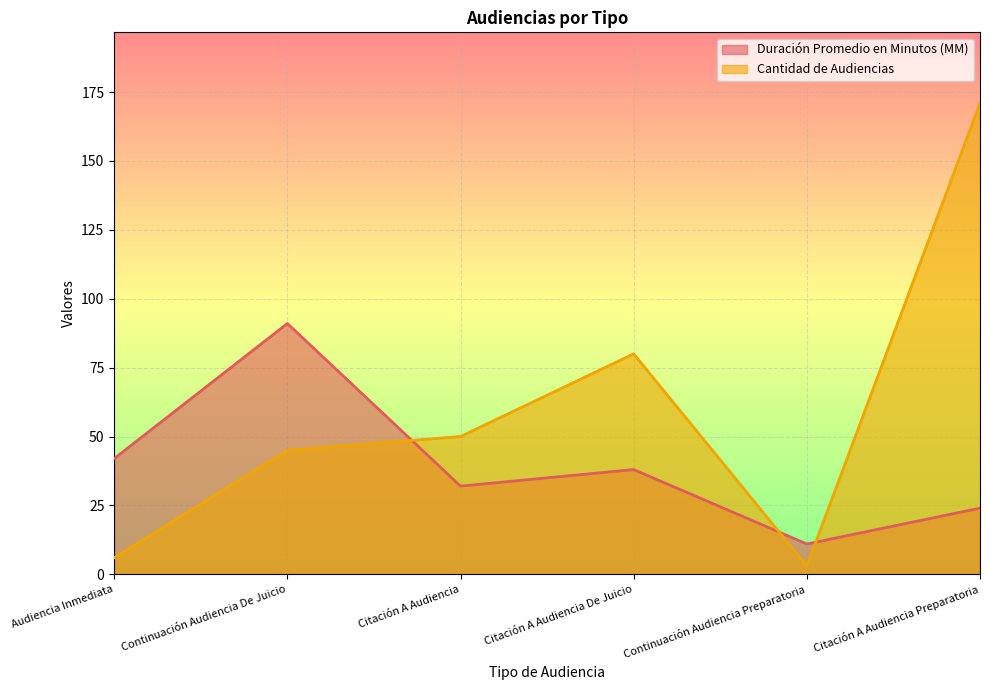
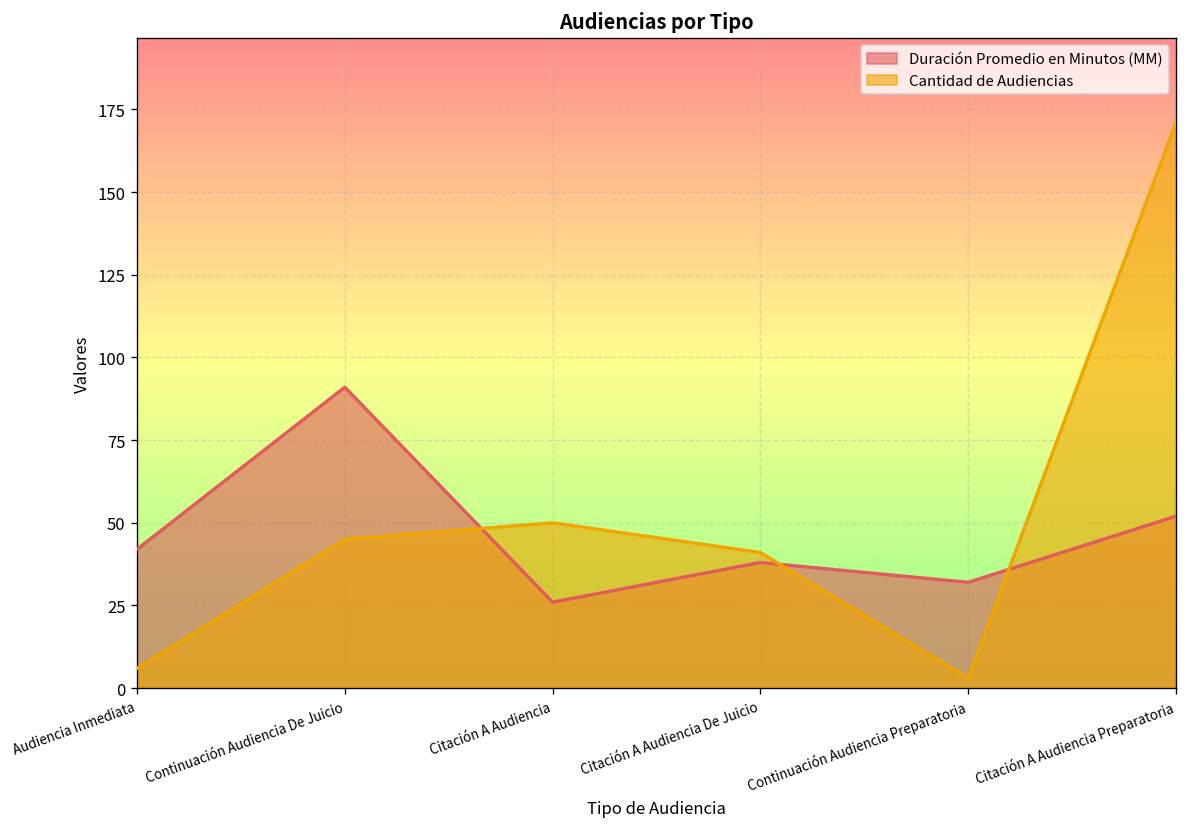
Duración Promedio en Minutos (MM), Citación A Audiencia: 32 -> 26
Cantidad de Audiencias, Citación A Audiencia De Juicio: 80 -> 41
Duración Promedio en Minutos (MM), Continuación Audiencia Preparatoria: 11 -> 32
Duración Promedio en Minutos (MM), Citación A Audiencia Preparatoria: 24 -> 52
